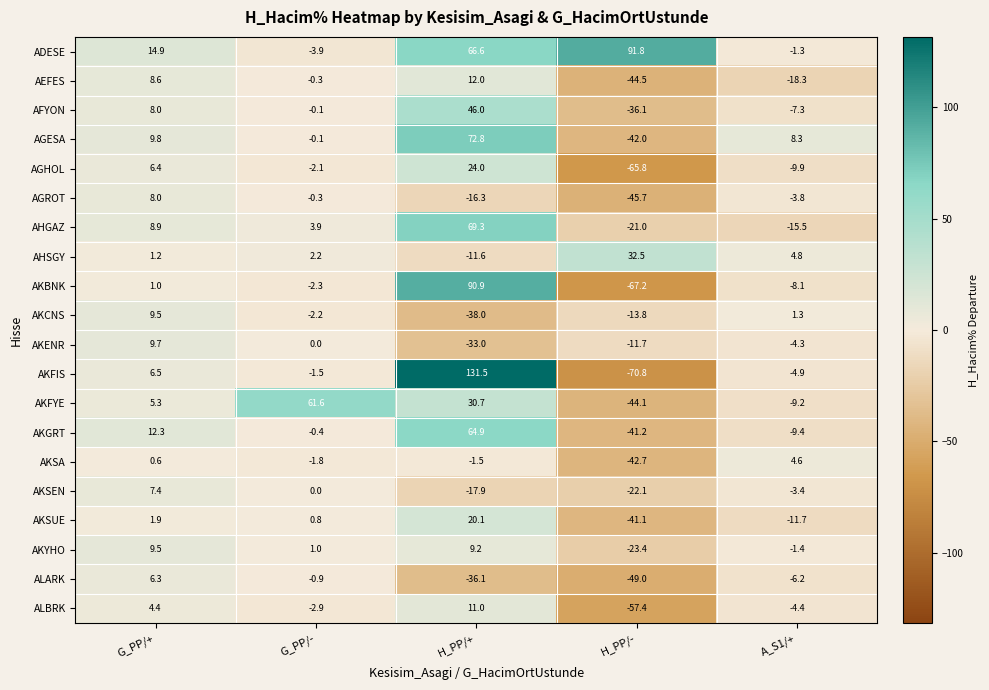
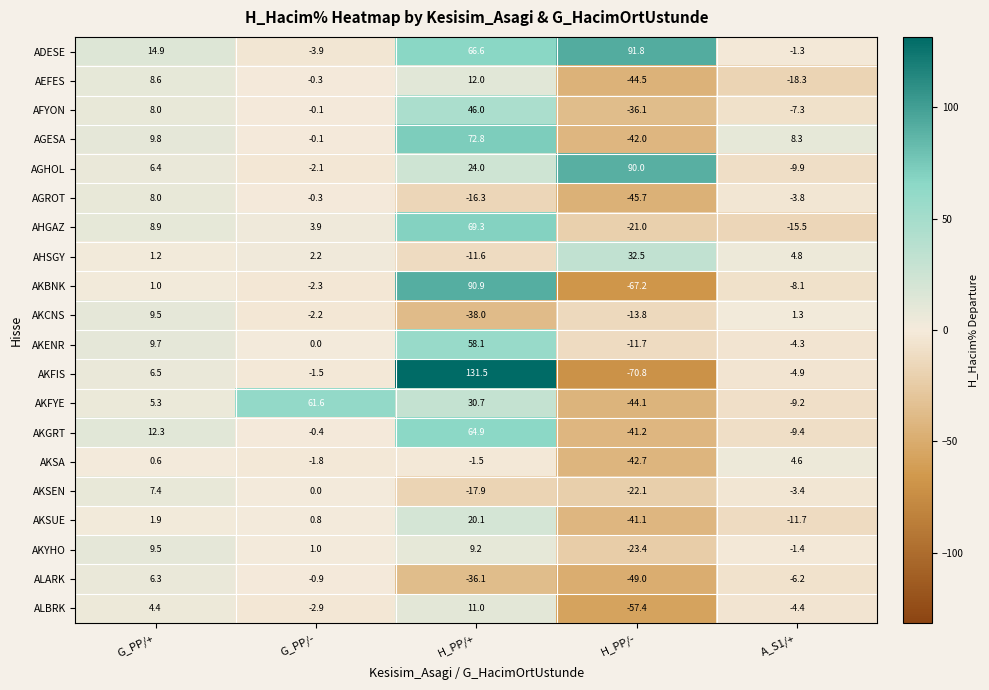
AGHOL, H_PP/-: -65.8 -> 90.0
AKENR, H_PP/+: -33.0 -> 58.1
